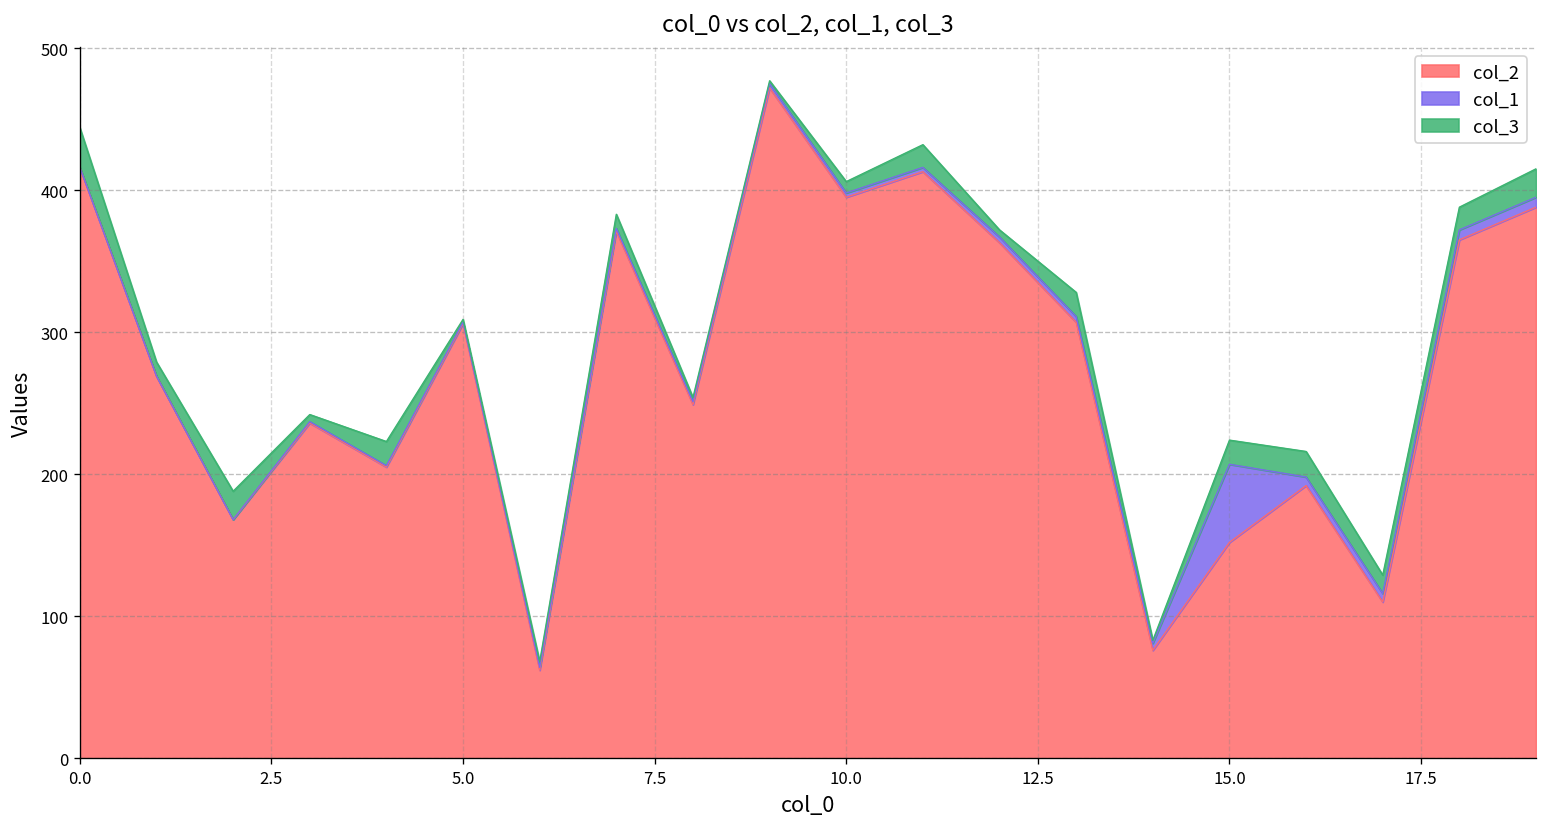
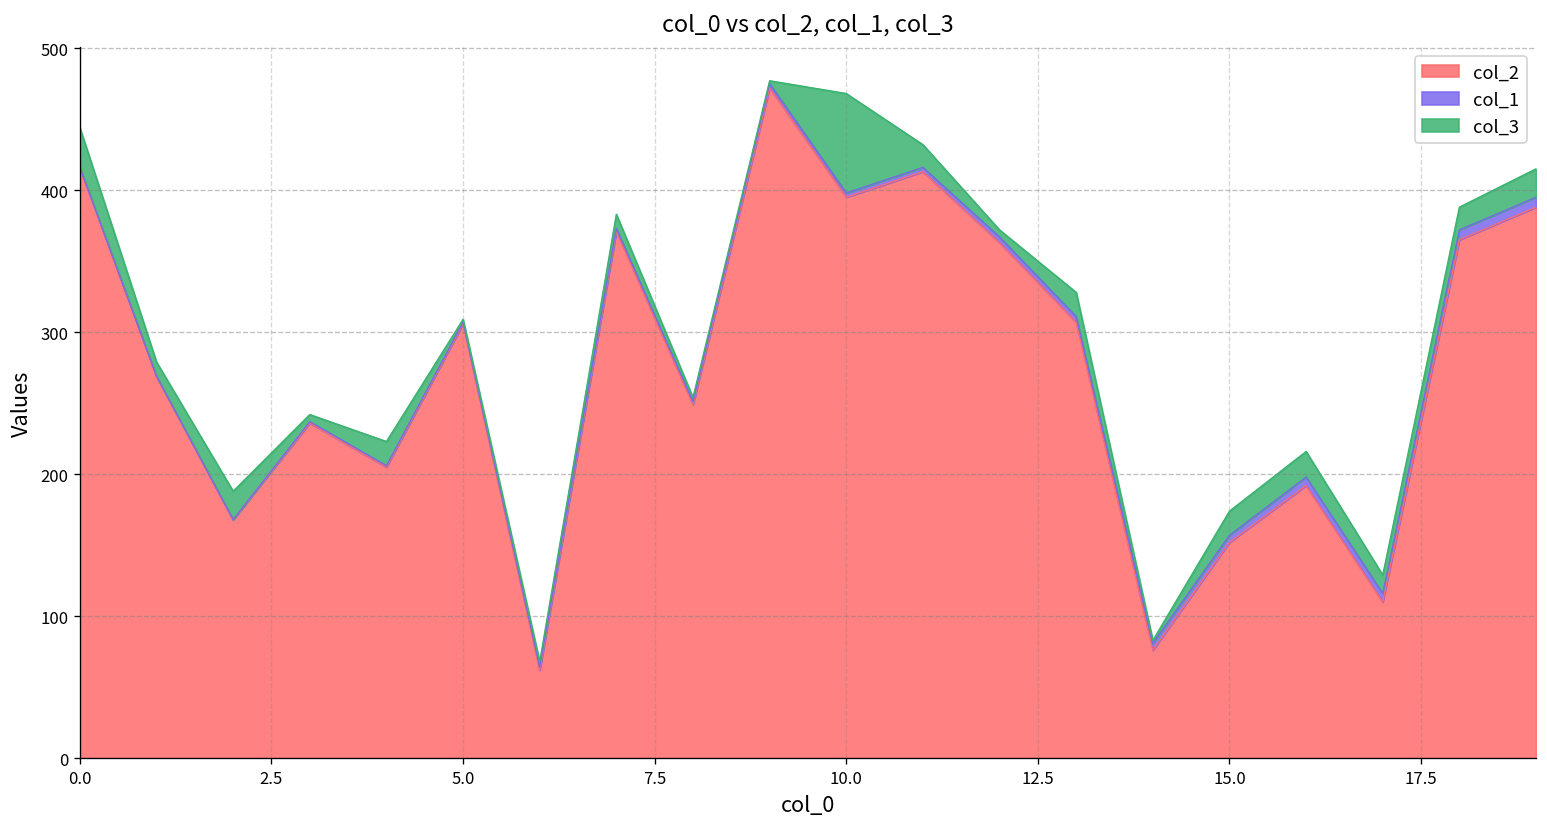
col_3, 10.0: 8 -> 70
col_1, 15.0: 55 -> 5
